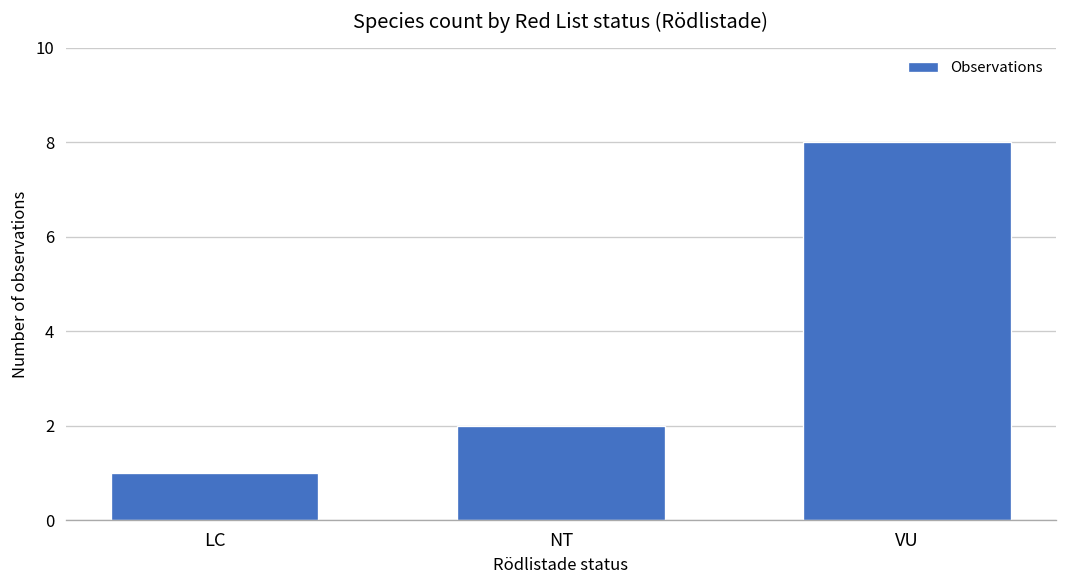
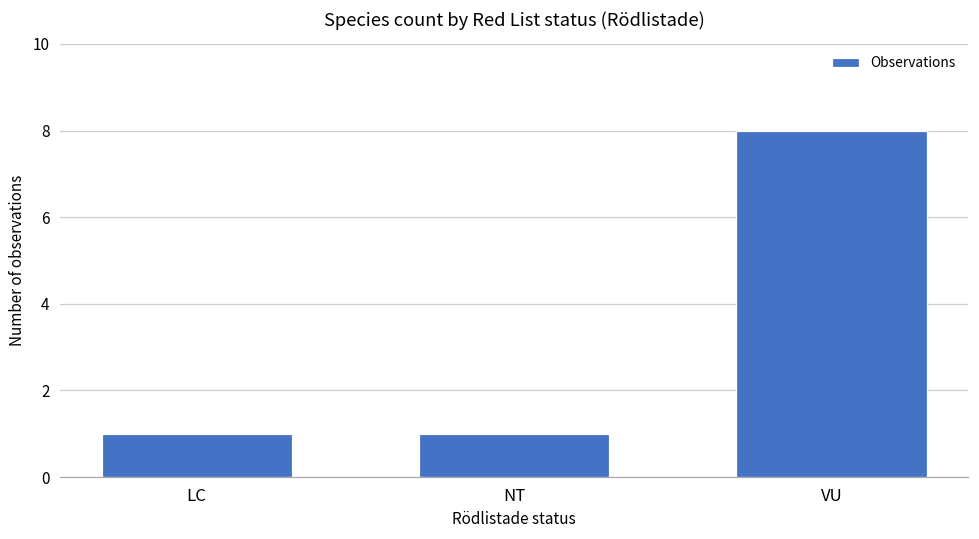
NT: 2 -> 1
